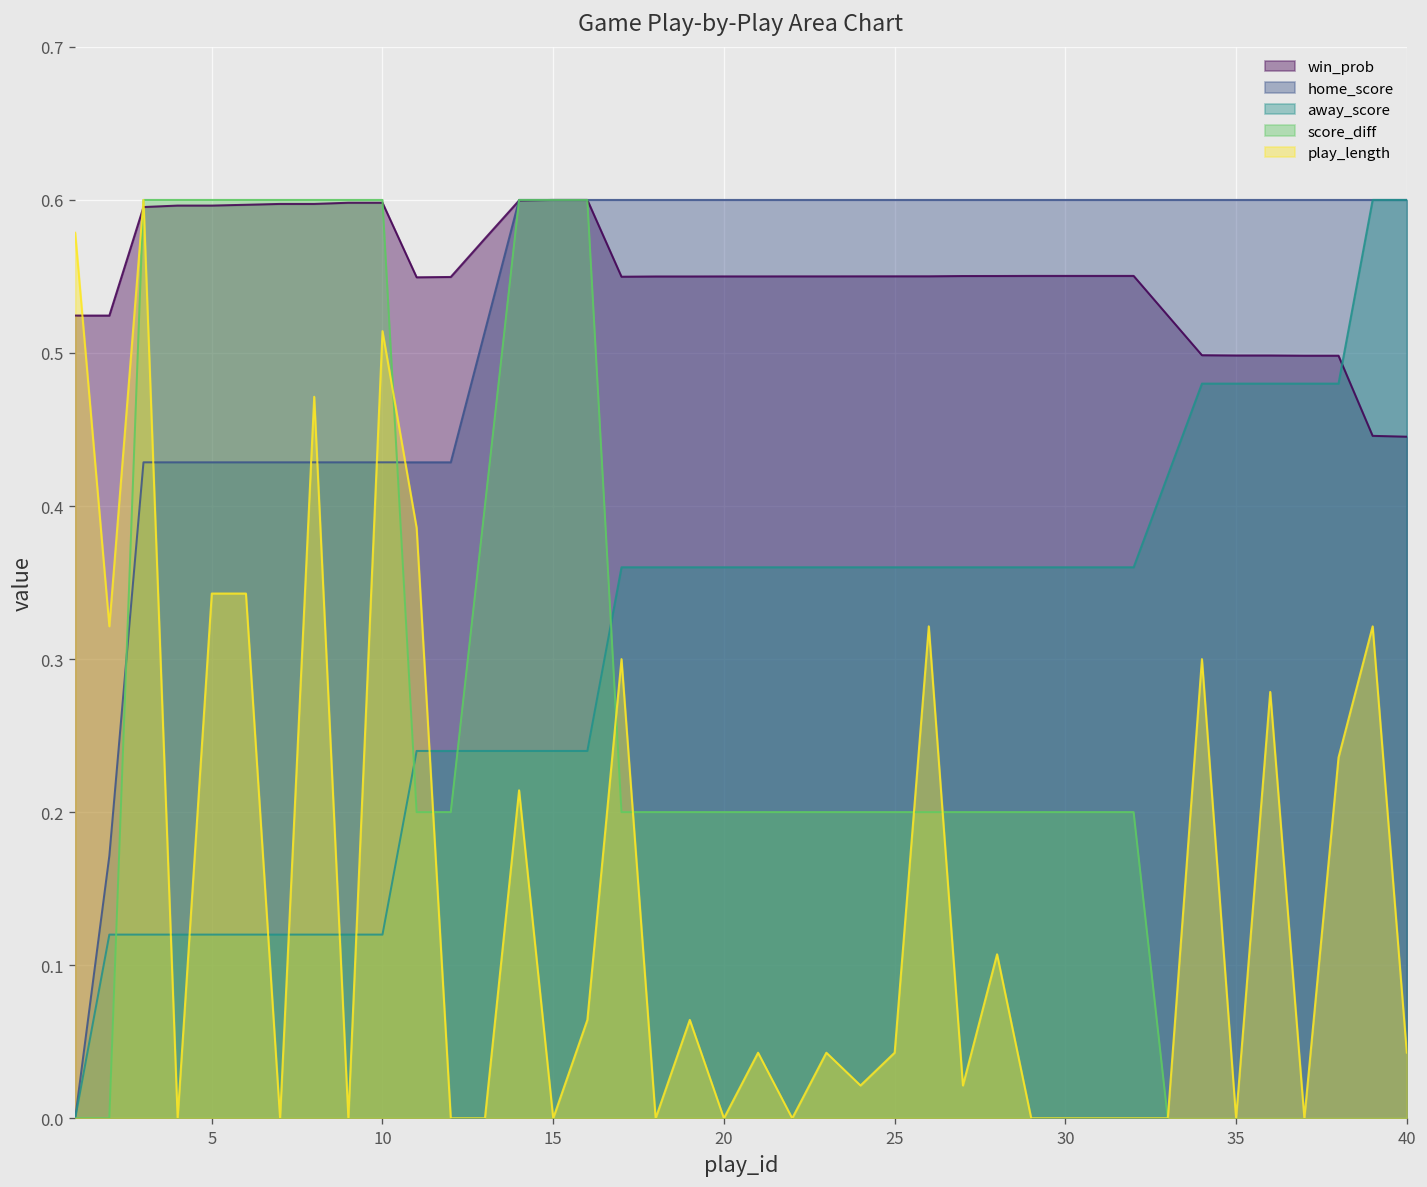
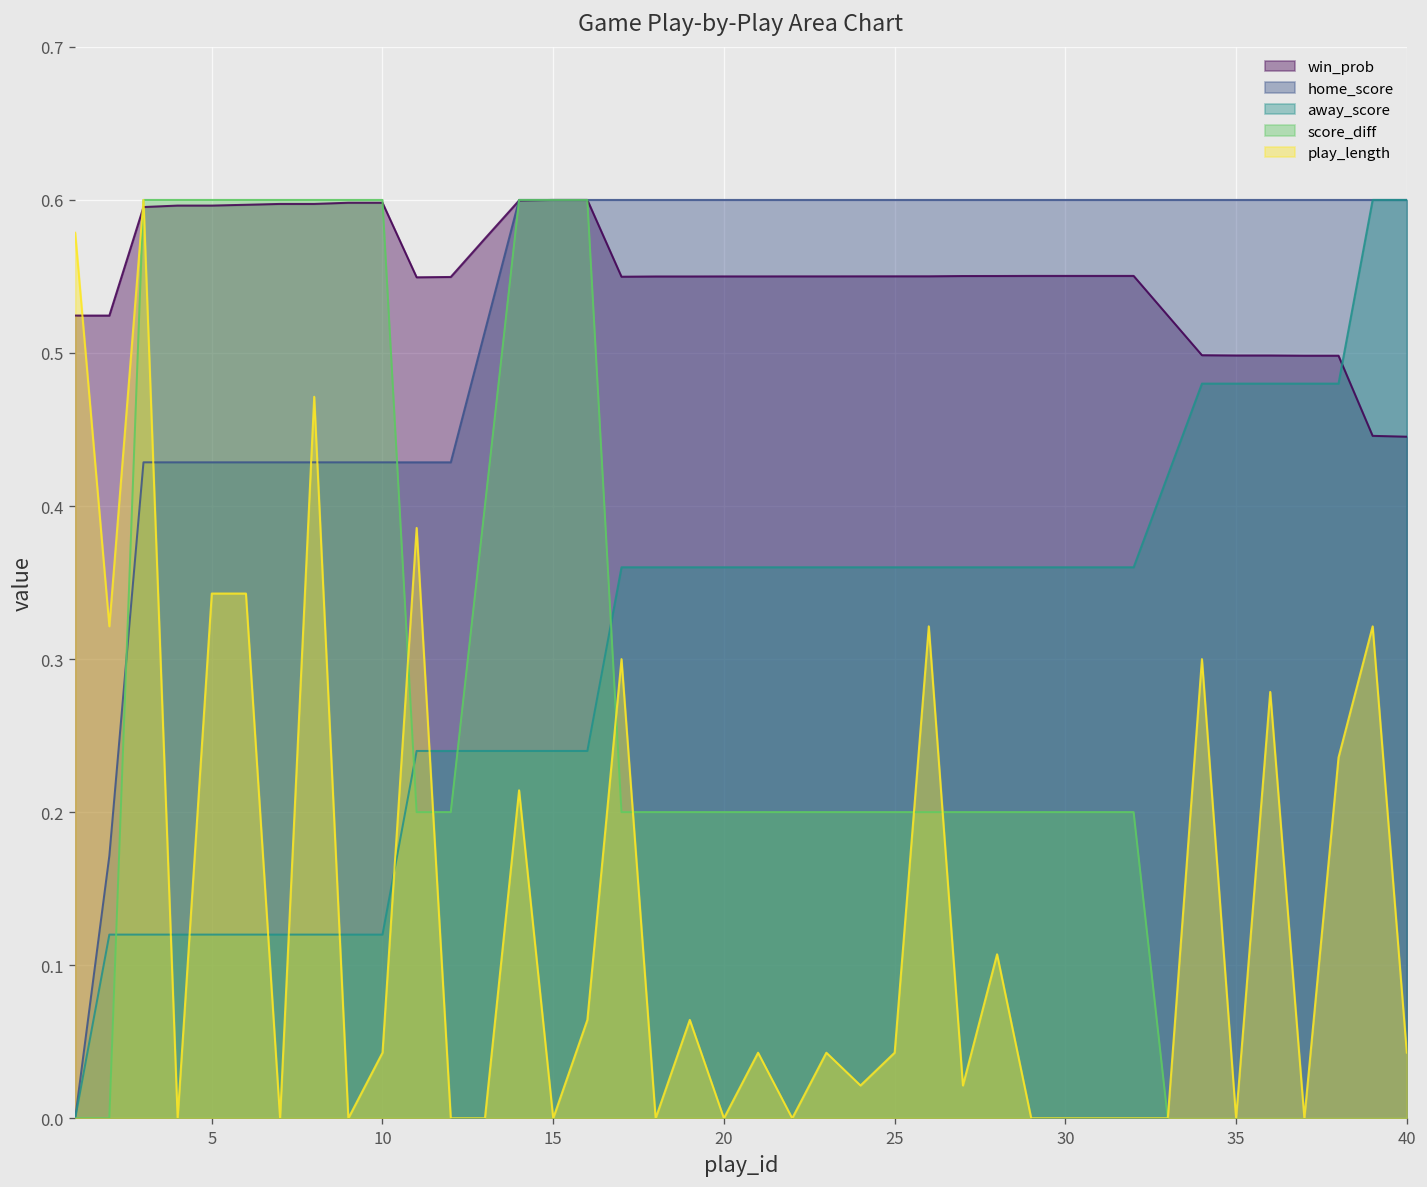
play_length, 10: 0.514 -> 0.043
